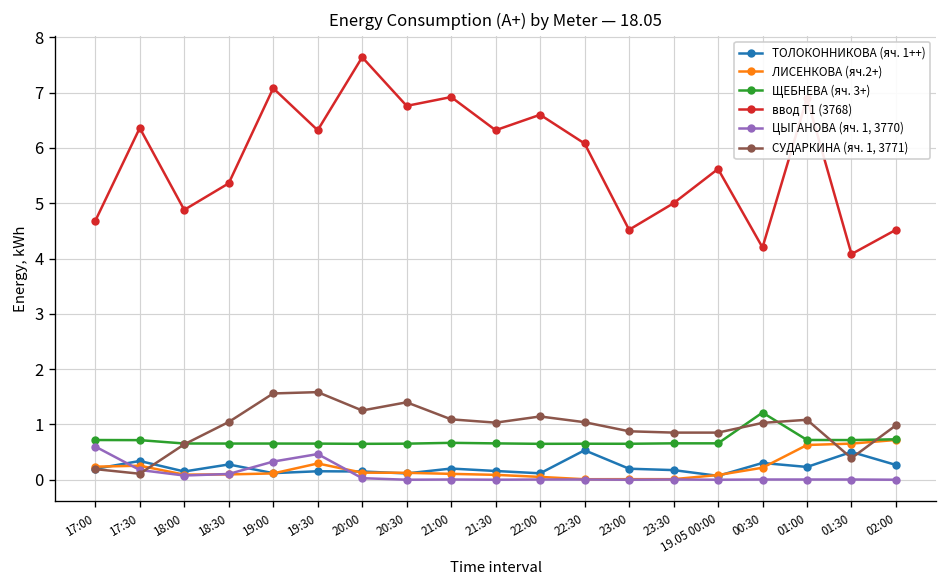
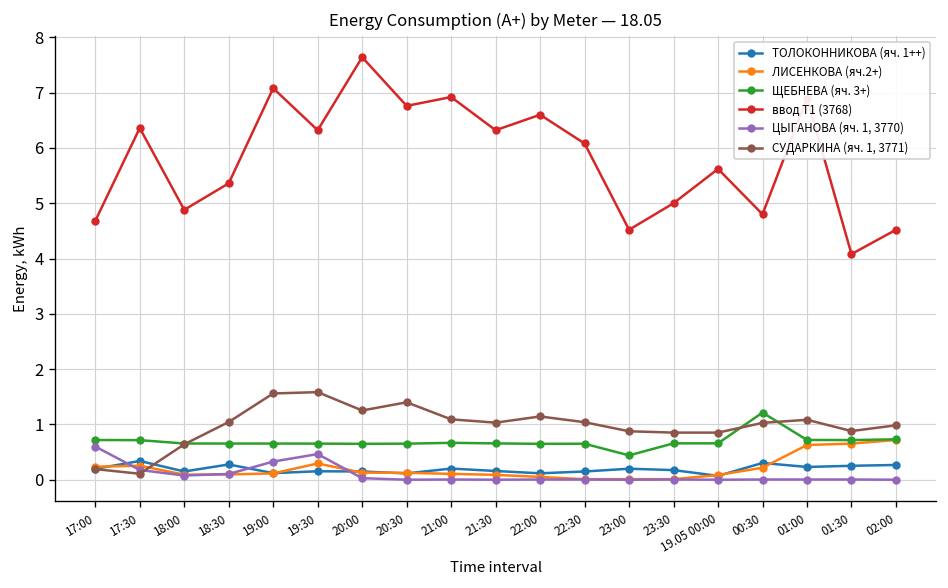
ТОЛОКОННИКОВА (яч. 1++), 22:30: 0.5 -> 0.1
ЩЕБНЕВА (яч. 3+), 23:00: 0.7 -> 0.4
ввод Т1 (3768), 00:30: 4.2 -> 4.8
ТОЛОКОННИКОВА (яч. 1++), 01:30: 0.5 -> 0.3
СУДАРКИНА (яч. 1, 3771), 01:30: 0.4 -> 0.9
